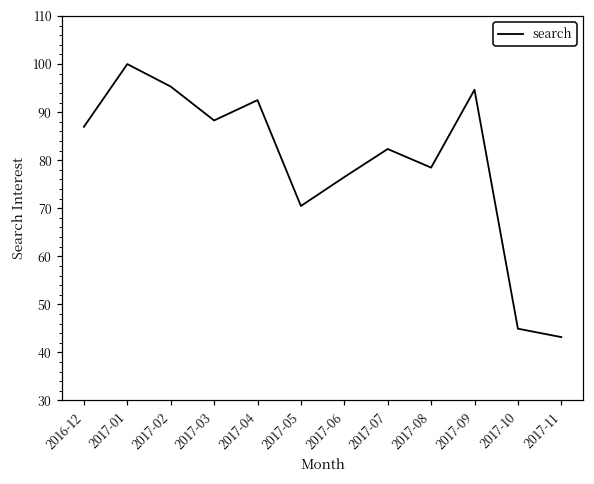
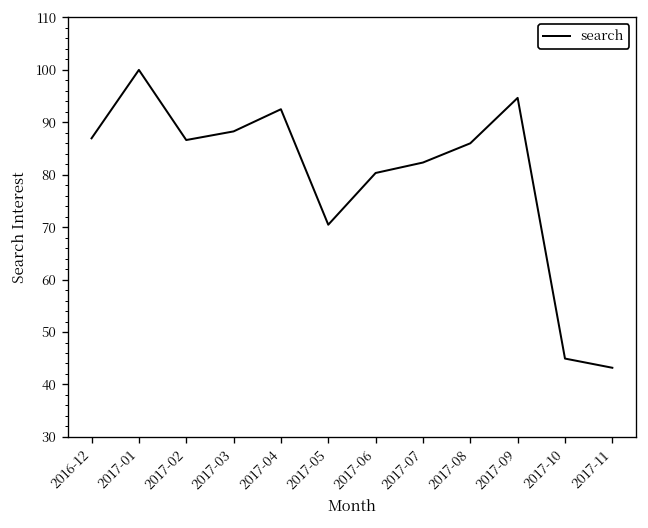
2017-02: 95 -> 87
2017-06: 76 -> 80
2017-08: 78 -> 86
